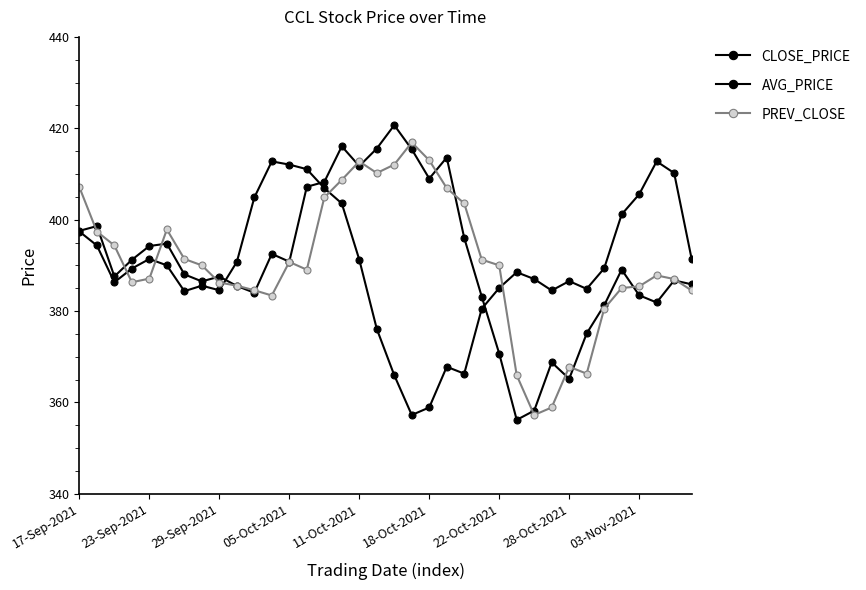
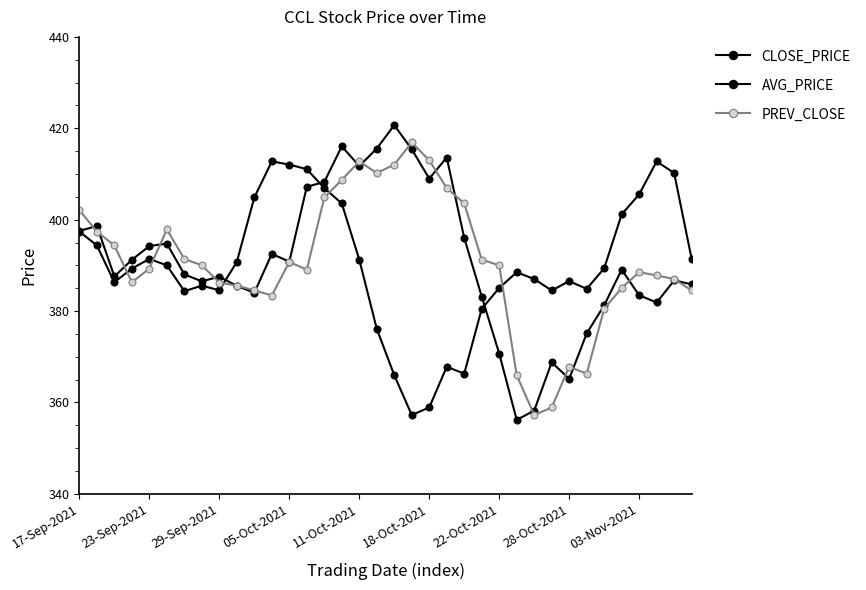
PREV_CLOSE, 17-Sep-2021: 407 -> 402
PREV_CLOSE, 23-Sep-2021: 387 -> 389
PREV_CLOSE, 03-Nov-2021: 385 -> 389
